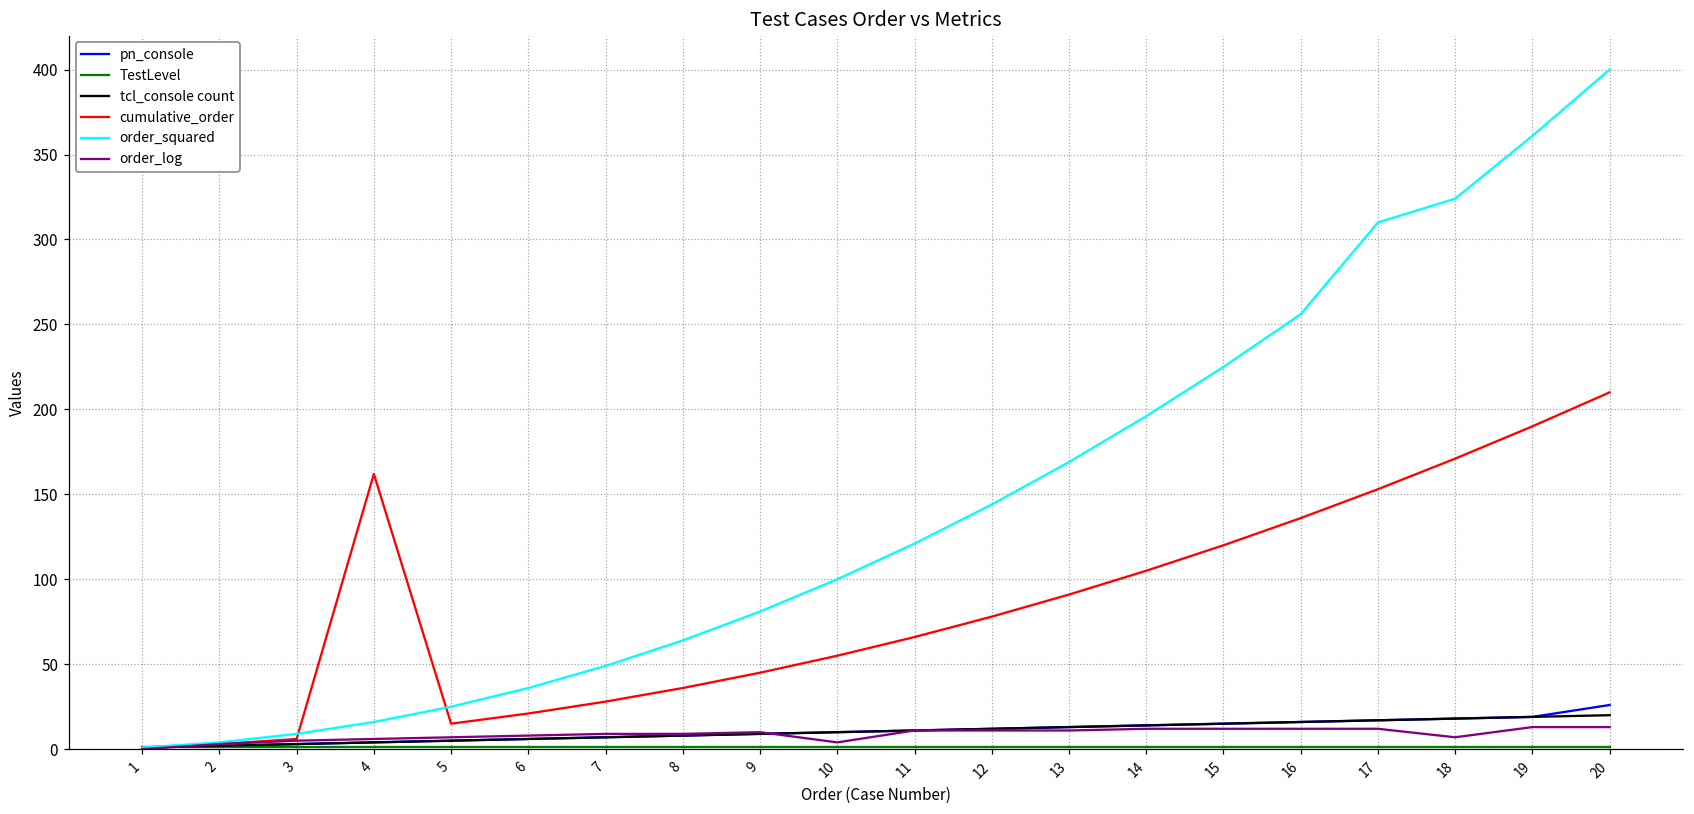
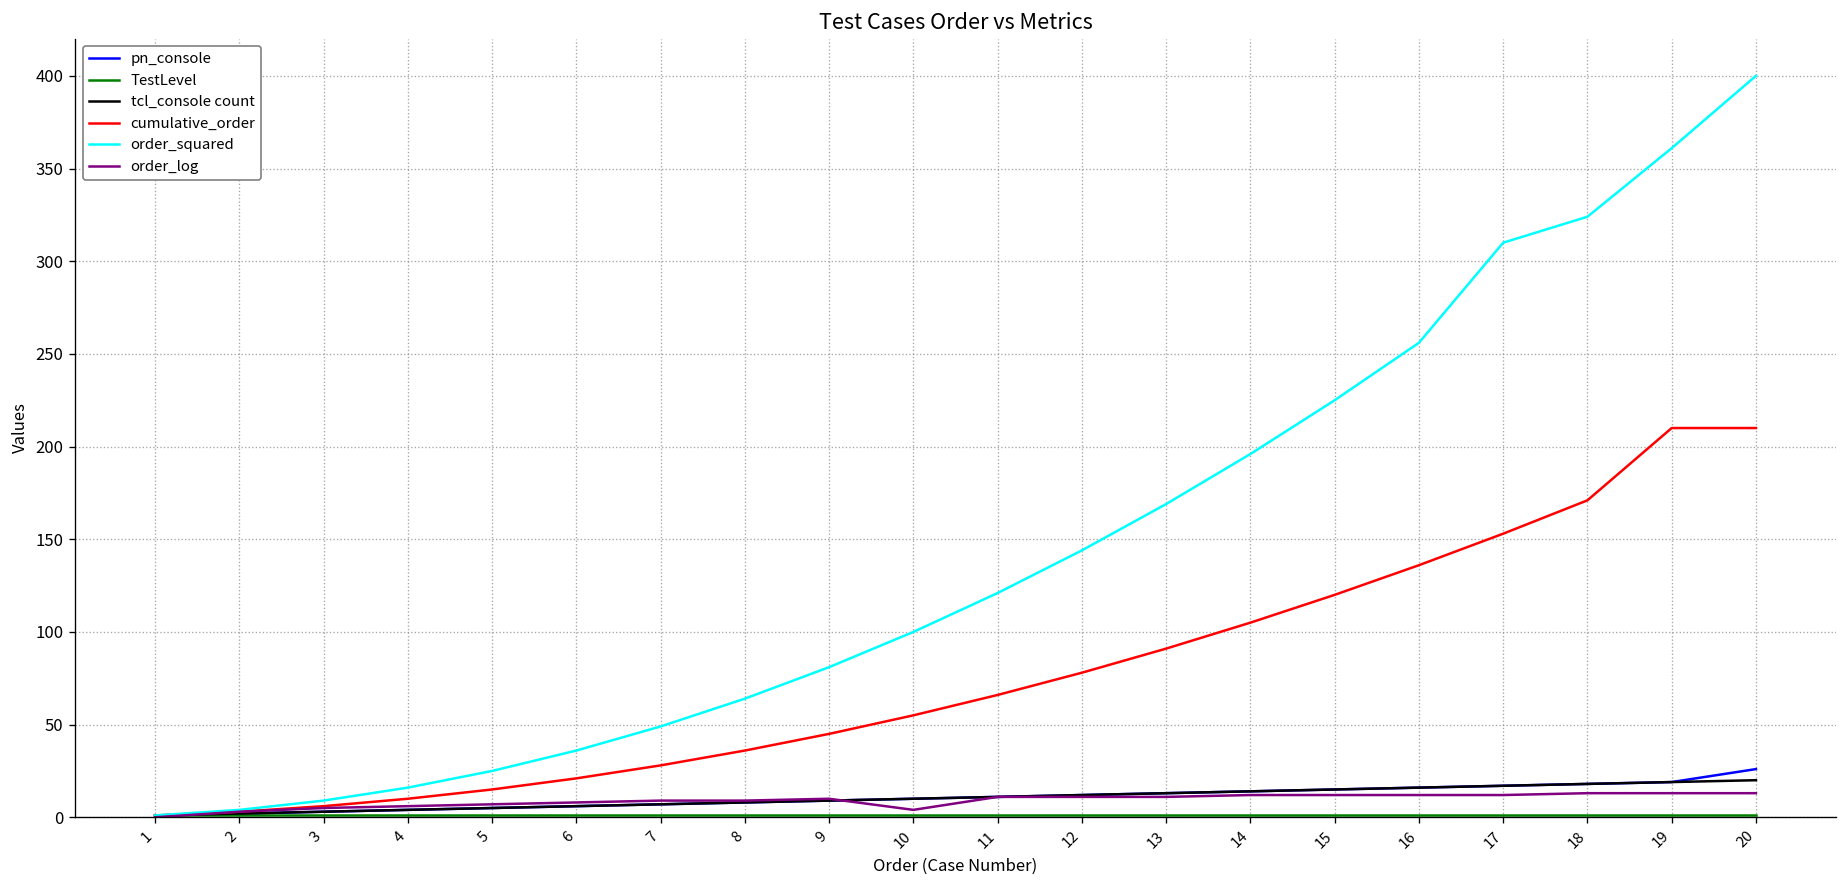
cumulative_order, 4: 162 -> 10
order_log, 18: 7 -> 13
cumulative_order, 19: 190 -> 210
